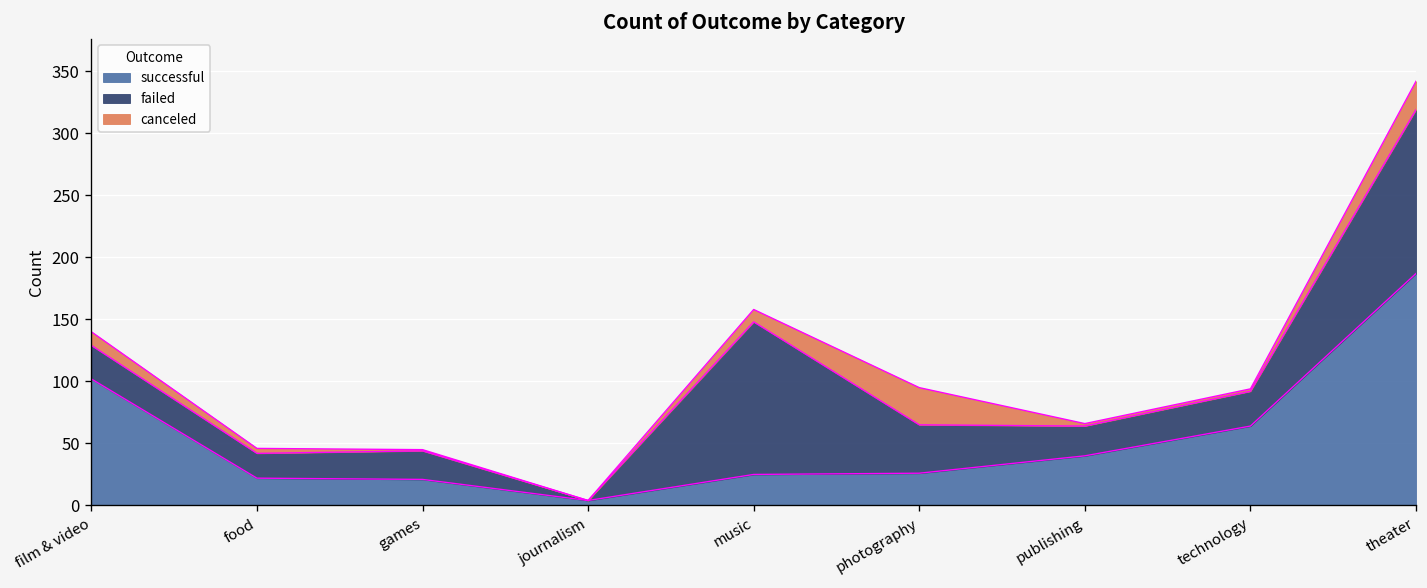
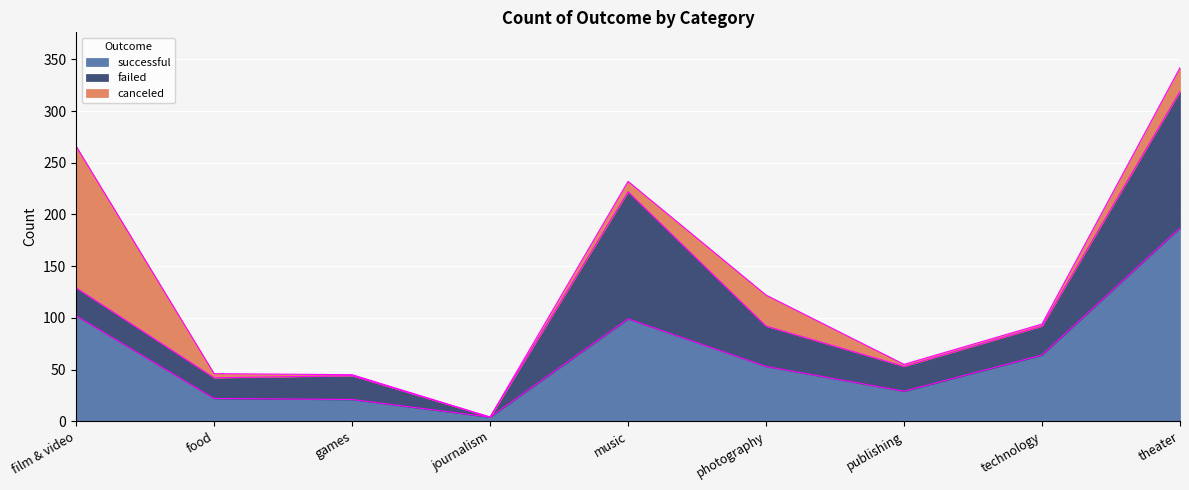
canceled, film & video: 11 -> 137
successful, music: 25 -> 99
successful, photography: 26 -> 53
successful, publishing: 40 -> 29
